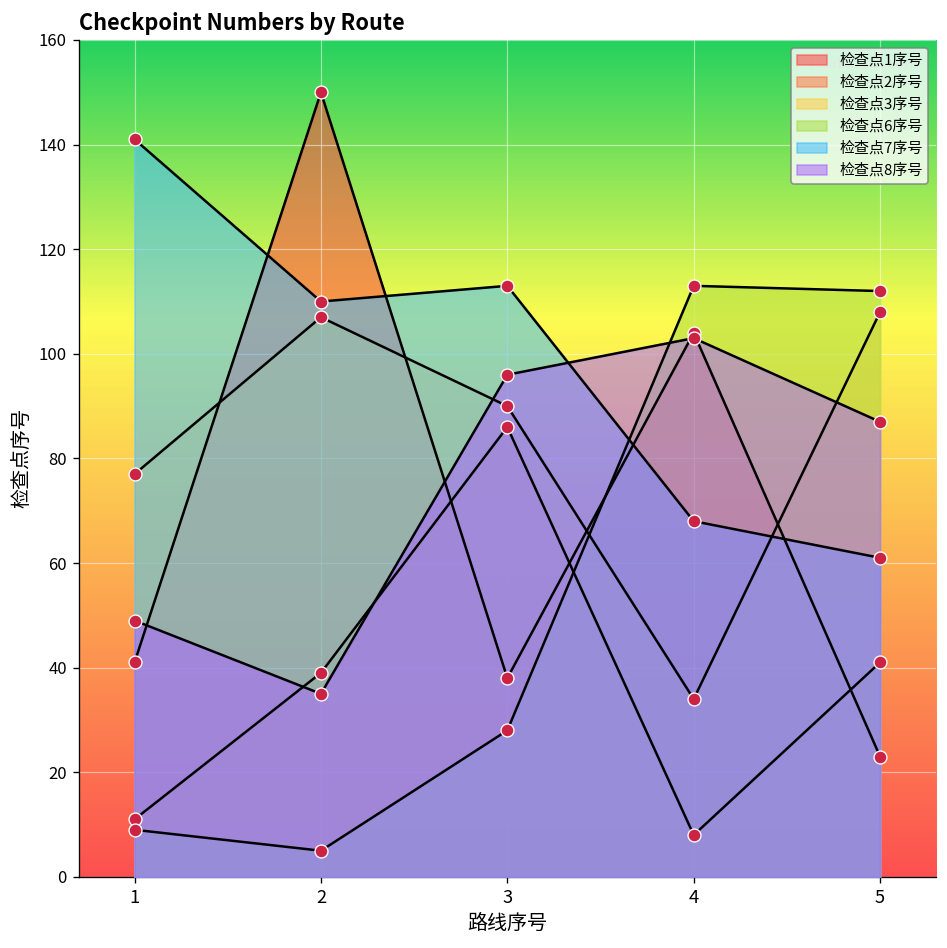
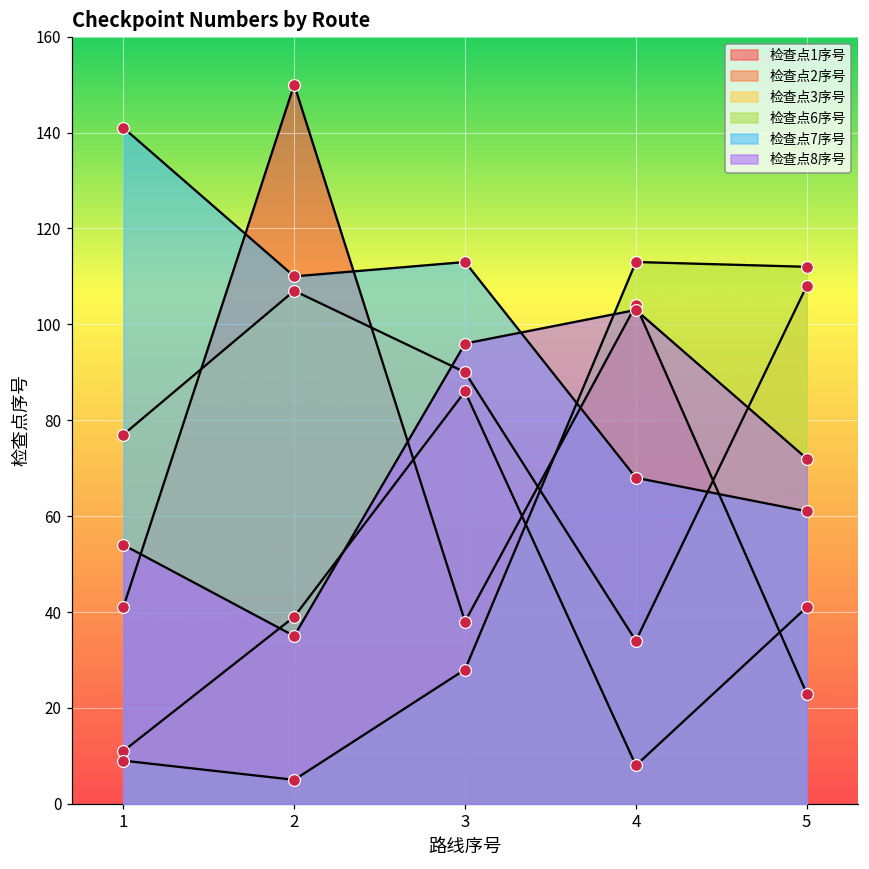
检查点8序号, 1: 49 -> 54
检查点8序号, 5: 87 -> 72
